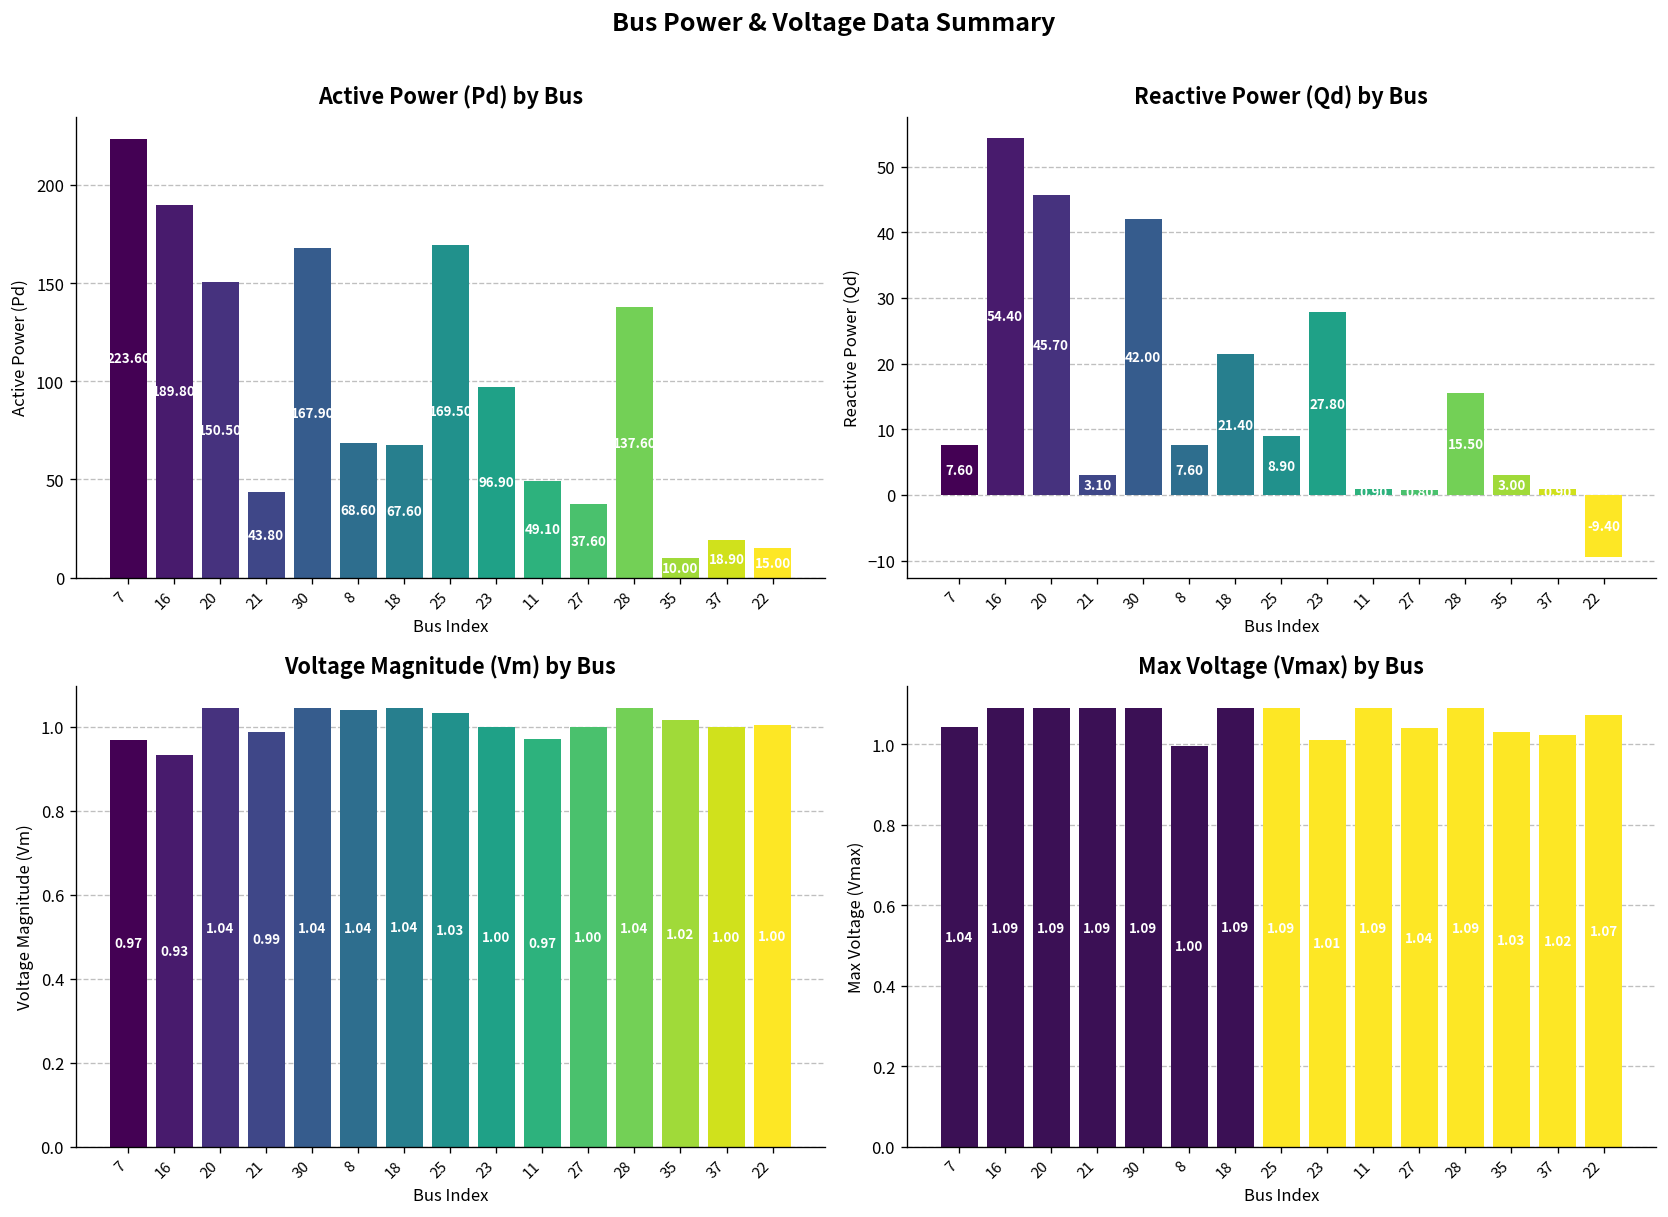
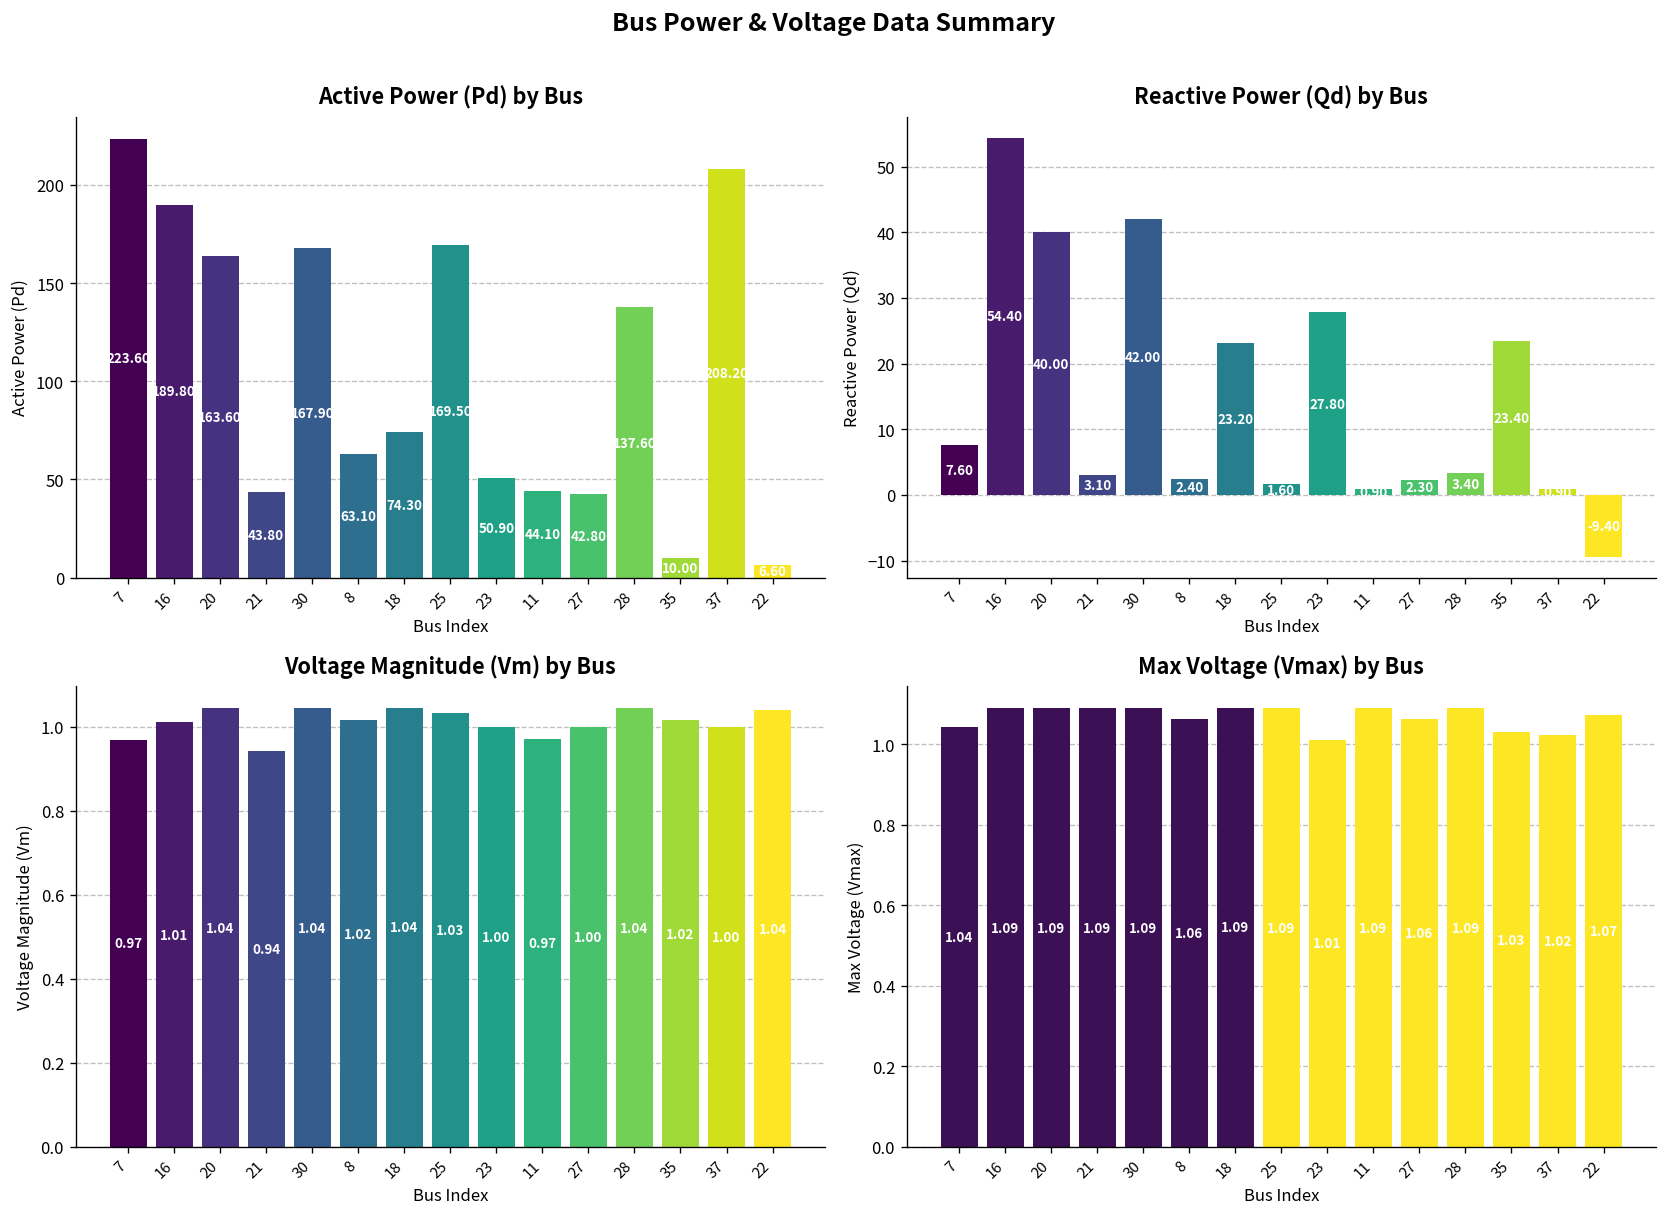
Active Power (Pd) by Bus, 20: 150.50 -> 163.60
Active Power (Pd) by Bus, 8: 68.60 -> 63.10
Active Power (Pd) by Bus, 18: 67.60 -> 74.30
Active Power (Pd) by Bus, 23: 96.90 -> 50.90
Active Power (Pd) by Bus, 11: 49.10 -> 44.10
Active Power (Pd) by Bus, 27: 37.60 -> 42.80
Active Power (Pd) by Bus, 37: 18.90 -> 208.20
Active Power (Pd) by Bus, 22: 15.00 -> 6.60
Reactive Power (Qd) by Bus, 20: 45.70 -> 40.00
Reactive Power (Qd) by Bus, 8: 7.60 -> 2.40
Reactive Power (Qd) by Bus, 18: 21.40 -> 23.20
Reactive Power (Qd) by Bus, 25: 8.90 -> 1.60
Reactive Power (Qd) by Bus, 27: 1 -> 2
Reactive Power (Qd) by Bus, 28: 15.50 -> 3.40
Reactive Power (Qd) by Bus, 35: 3.00 -> 23.40
Voltage Magnitude (Vm) by Bus, 16: 0.93 -> 1.01
Voltage Magnitude (Vm) by Bus, 21: 0.99 -> 0.94
Voltage Magnitude (Vm) by Bus, 8: 1.04 -> 1.02
Voltage Magnitude (Vm) by Bus, 22: 1.00 -> 1.04
Max Voltage (Vmax) by Bus, 8: 1.00 -> 1.06
Max Voltage (Vmax) by Bus, 27: 1.04 -> 1.06
